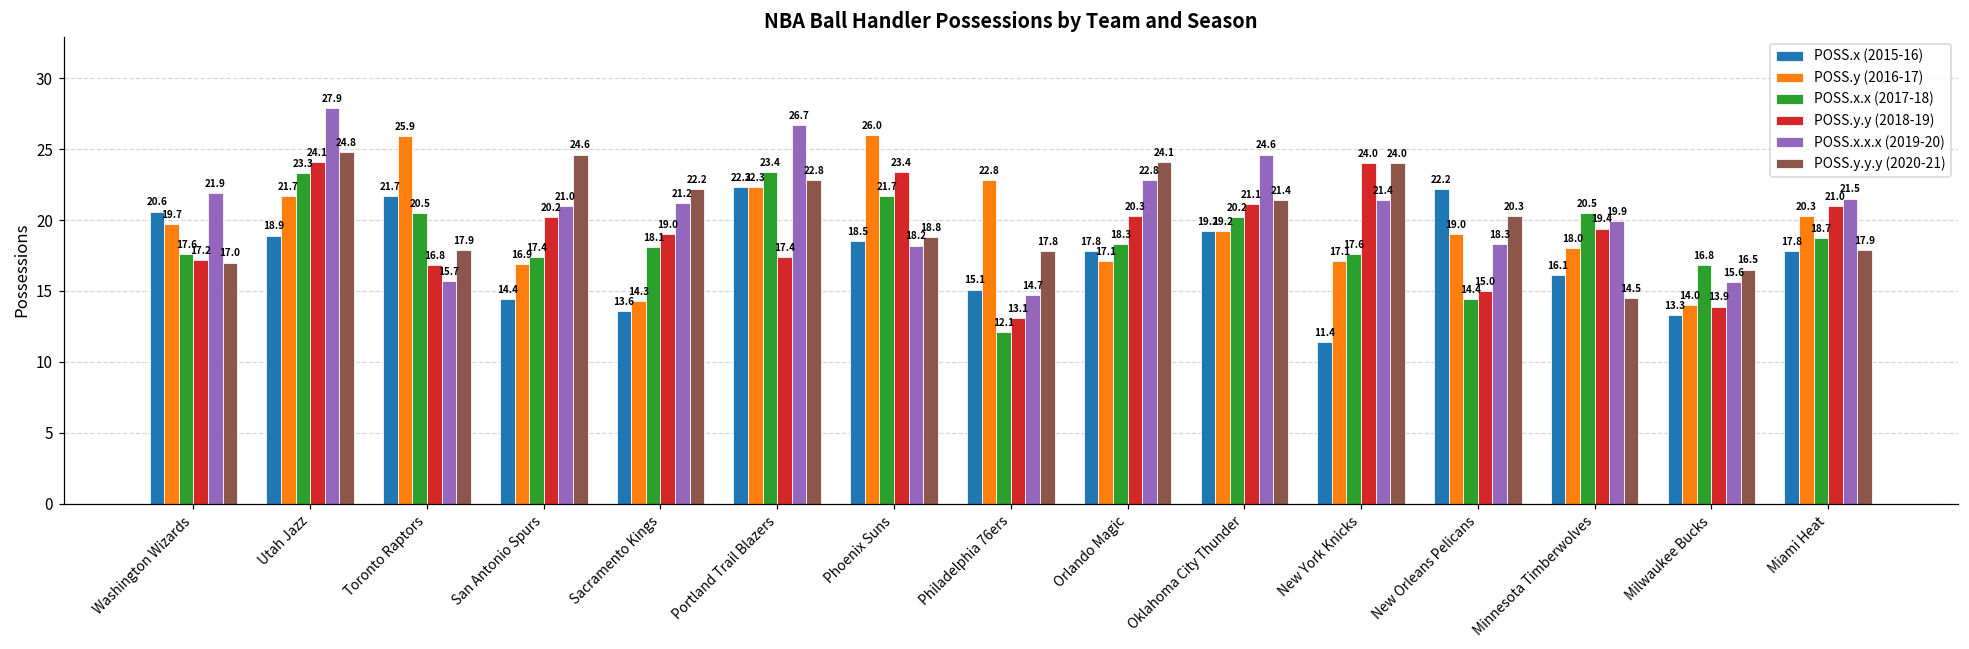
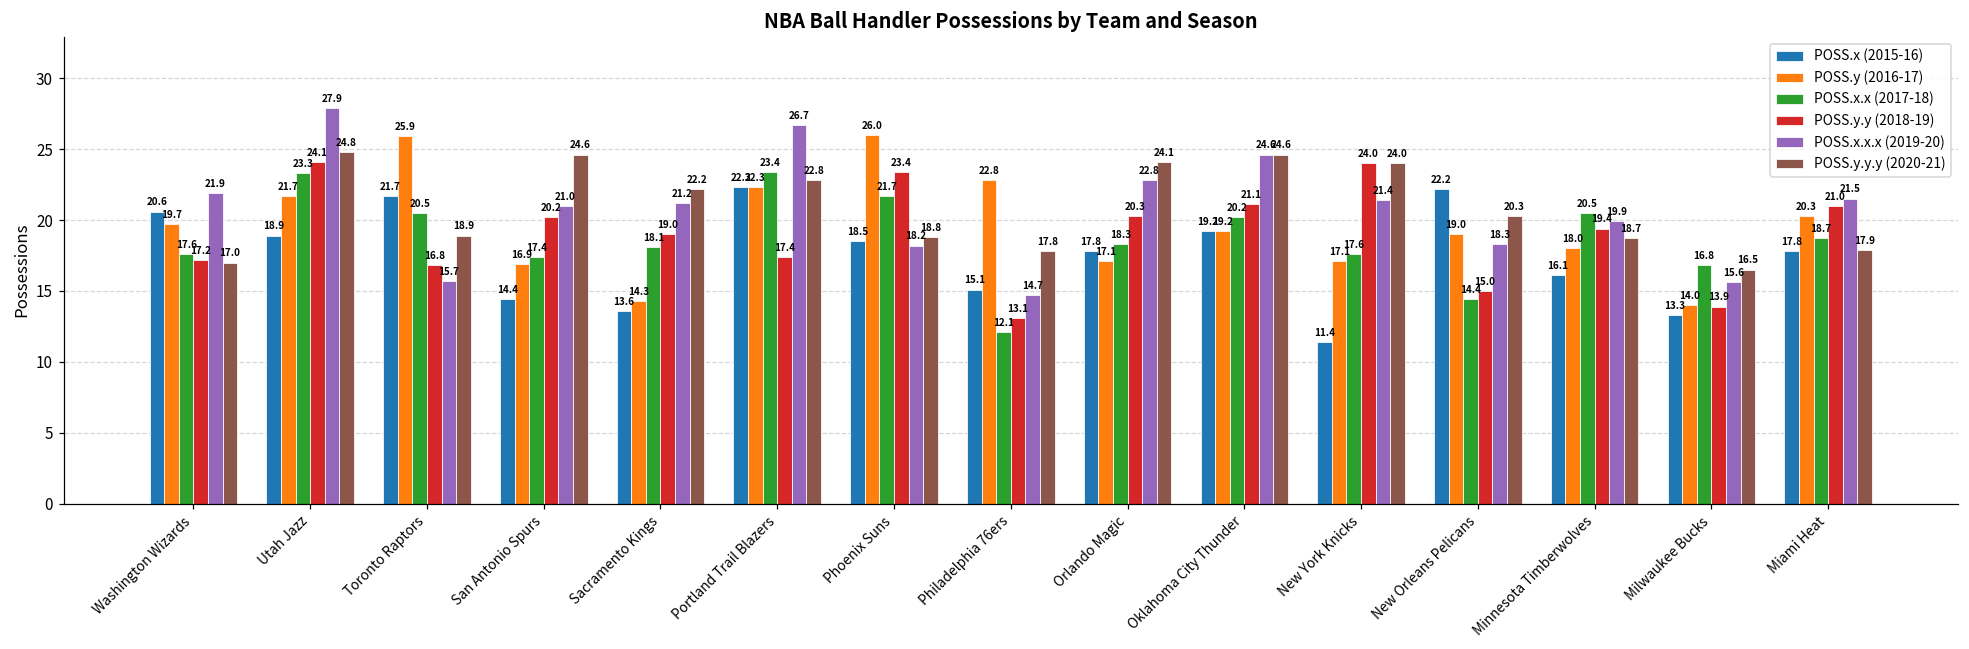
POSS.y.y.y (2020-21), Toronto Raptors: 17.9 -> 18.9
POSS.y.y.y (2020-21), Oklahoma City Thunder: 21.4 -> 24.6
POSS.y.y.y (2020-21), Minnesota Timberwolves: 14.5 -> 18.7
